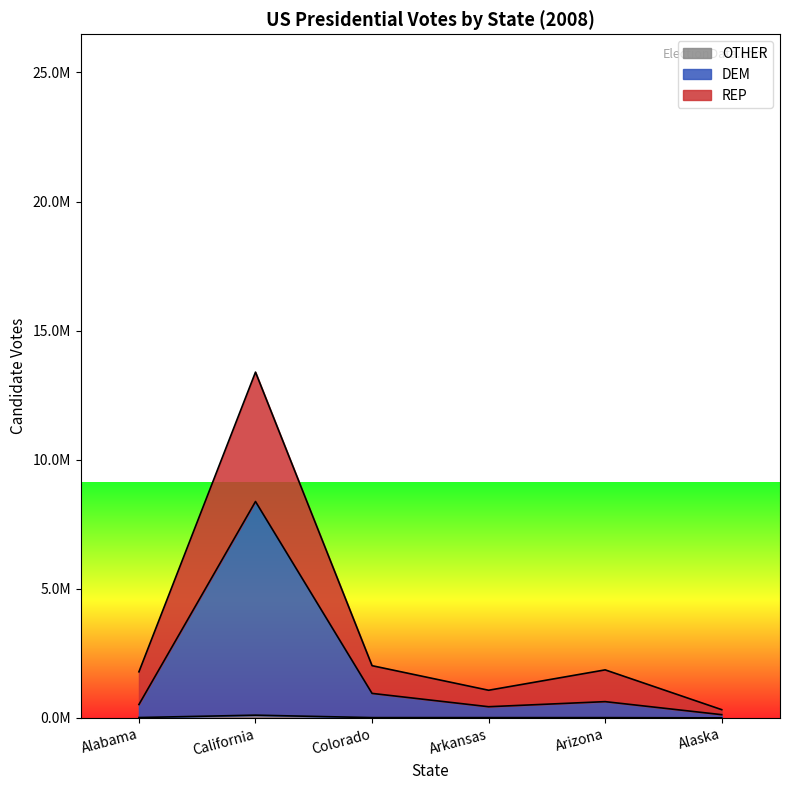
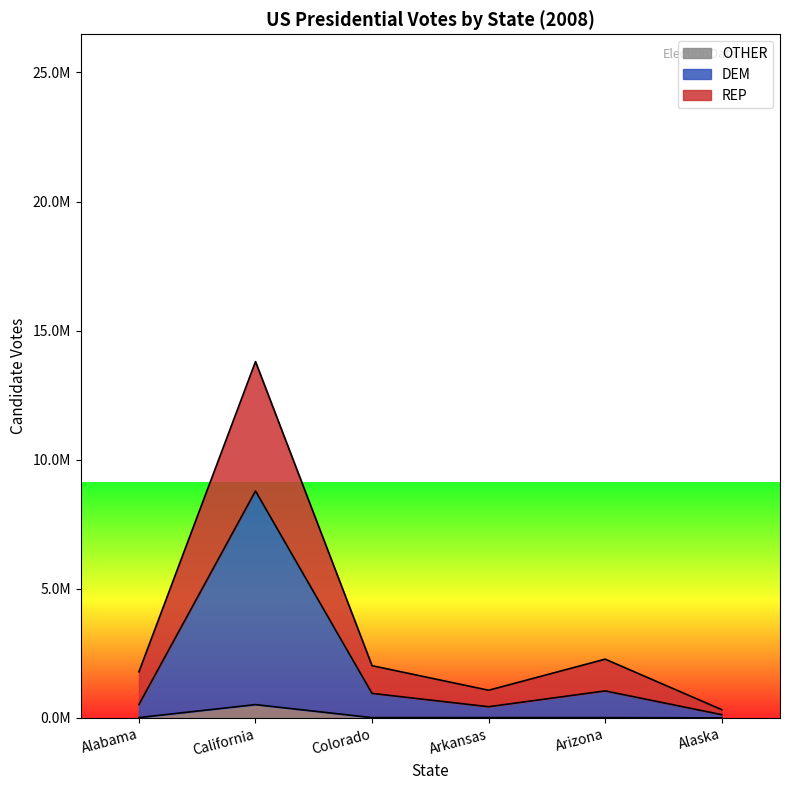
OTHER, California: 100000 -> 500000
DEM, Arizona: 600000 -> 1000000
